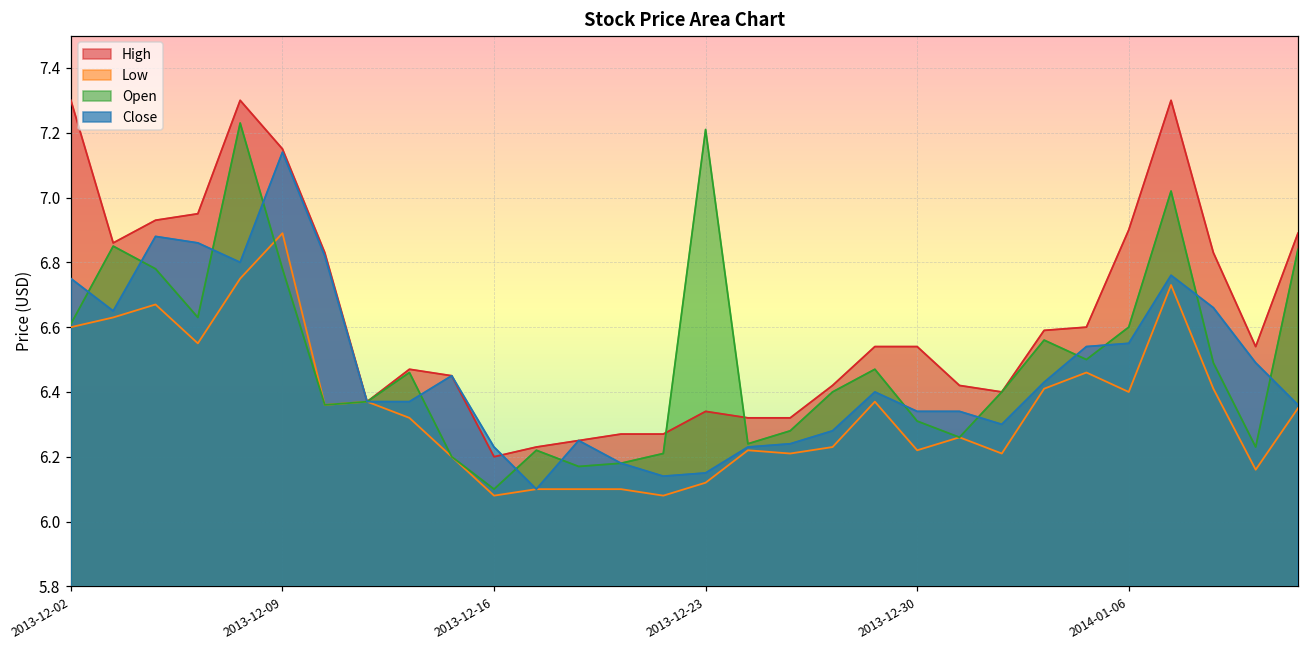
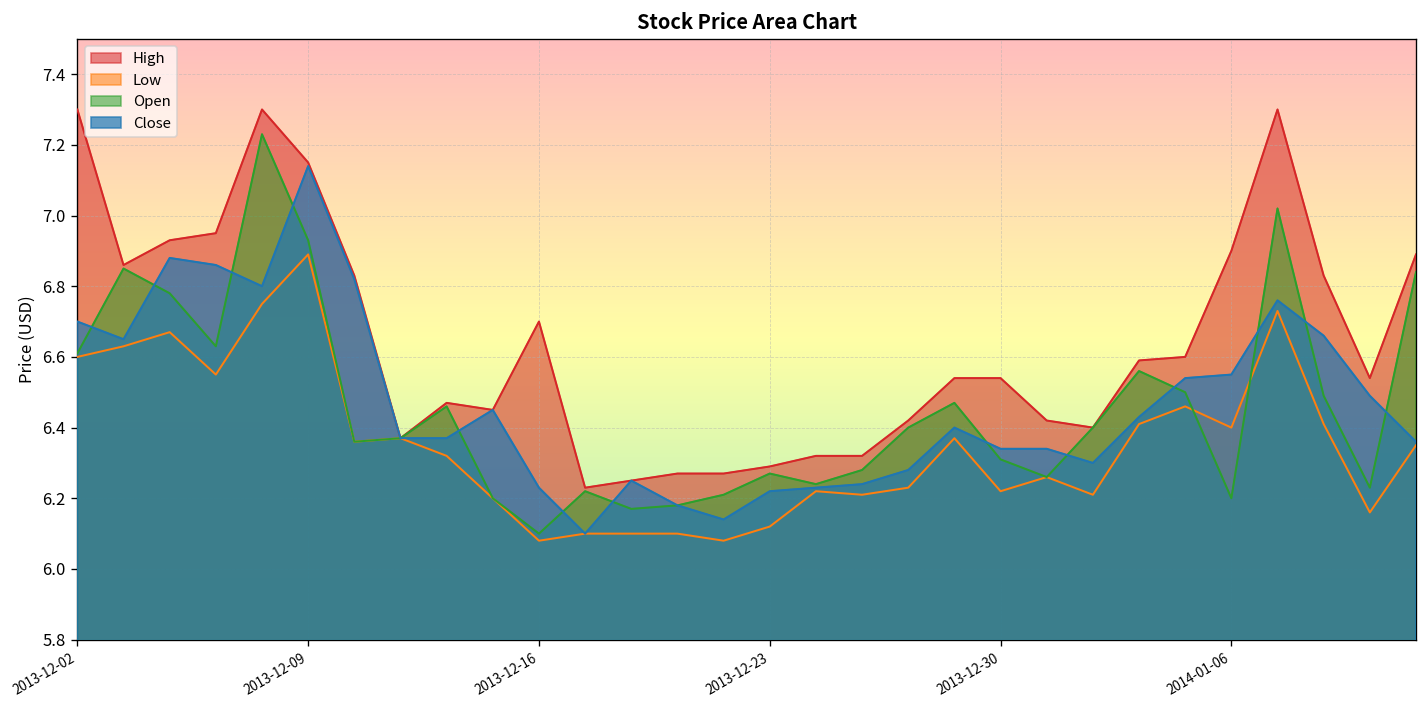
Close, 2013-12-02: 6.75 -> 6.70
Open, 2013-12-09: 6.78 -> 6.93
High, 2013-12-16: 6.2 -> 6.7
High, 2013-12-23: 6.34 -> 6.29
Open, 2013-12-23: 7.21 -> 6.27
Close, 2013-12-23: 6.15 -> 6.22
Open, 2014-01-06: 6.6 -> 6.2
